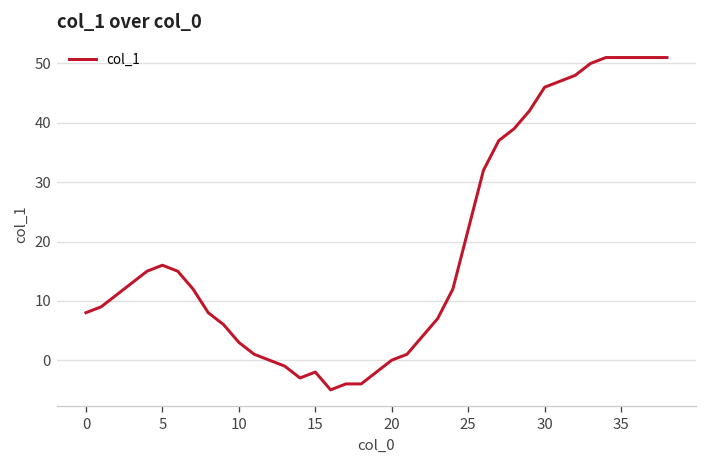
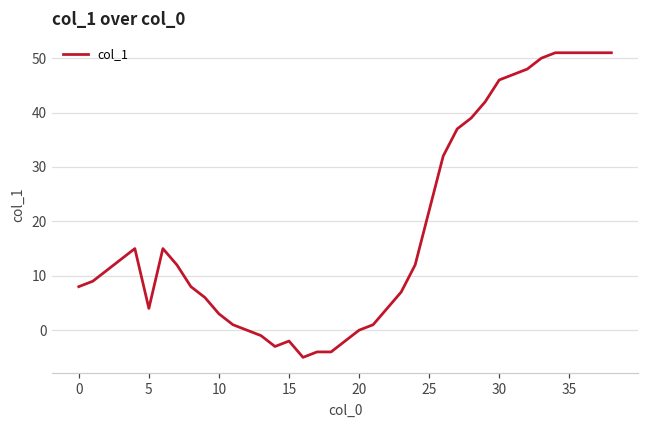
5: 16 -> 4
